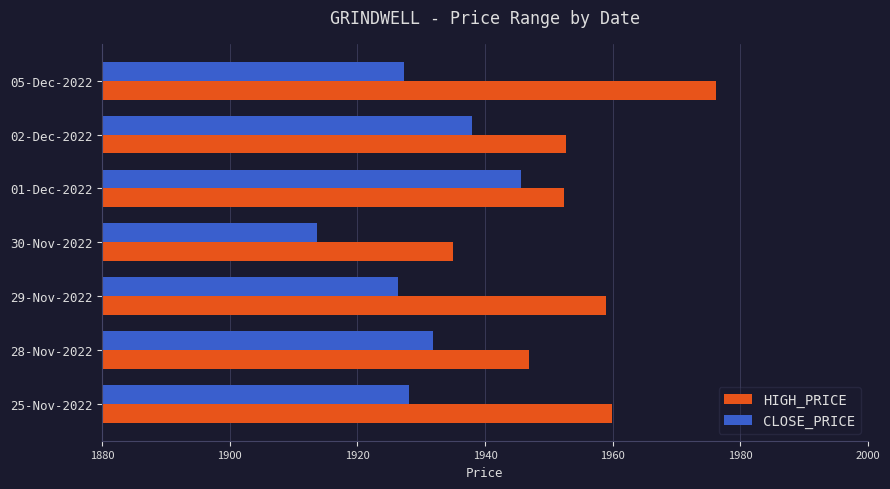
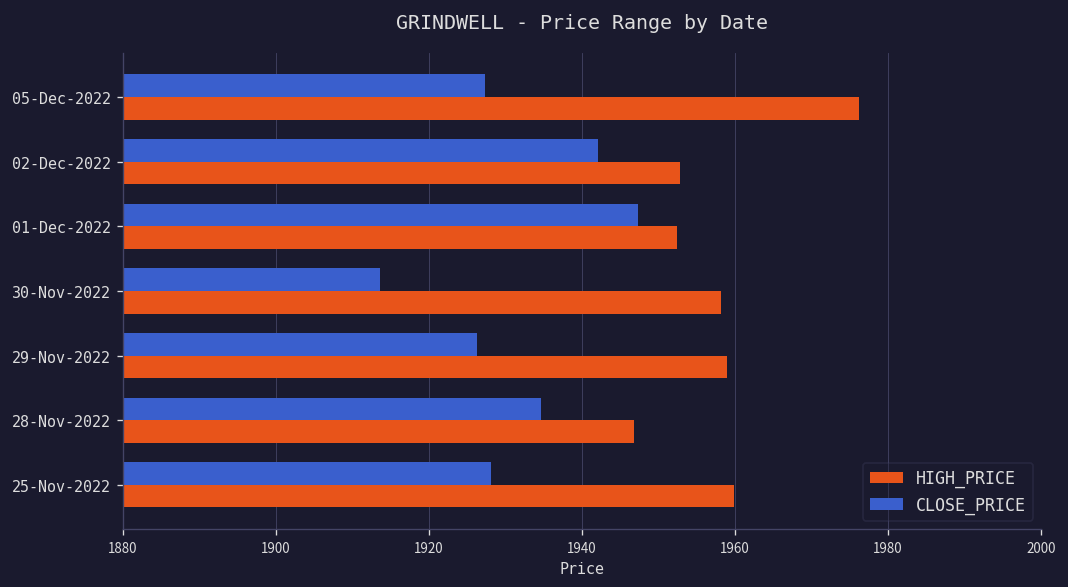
CLOSE_PRICE, 02-Dec-2022: 1938 -> 1942
CLOSE_PRICE, 01-Dec-2022: 1946 -> 1947
HIGH_PRICE, 30-Nov-2022: 1935 -> 1958
CLOSE_PRICE, 28-Nov-2022: 1932 -> 1935
